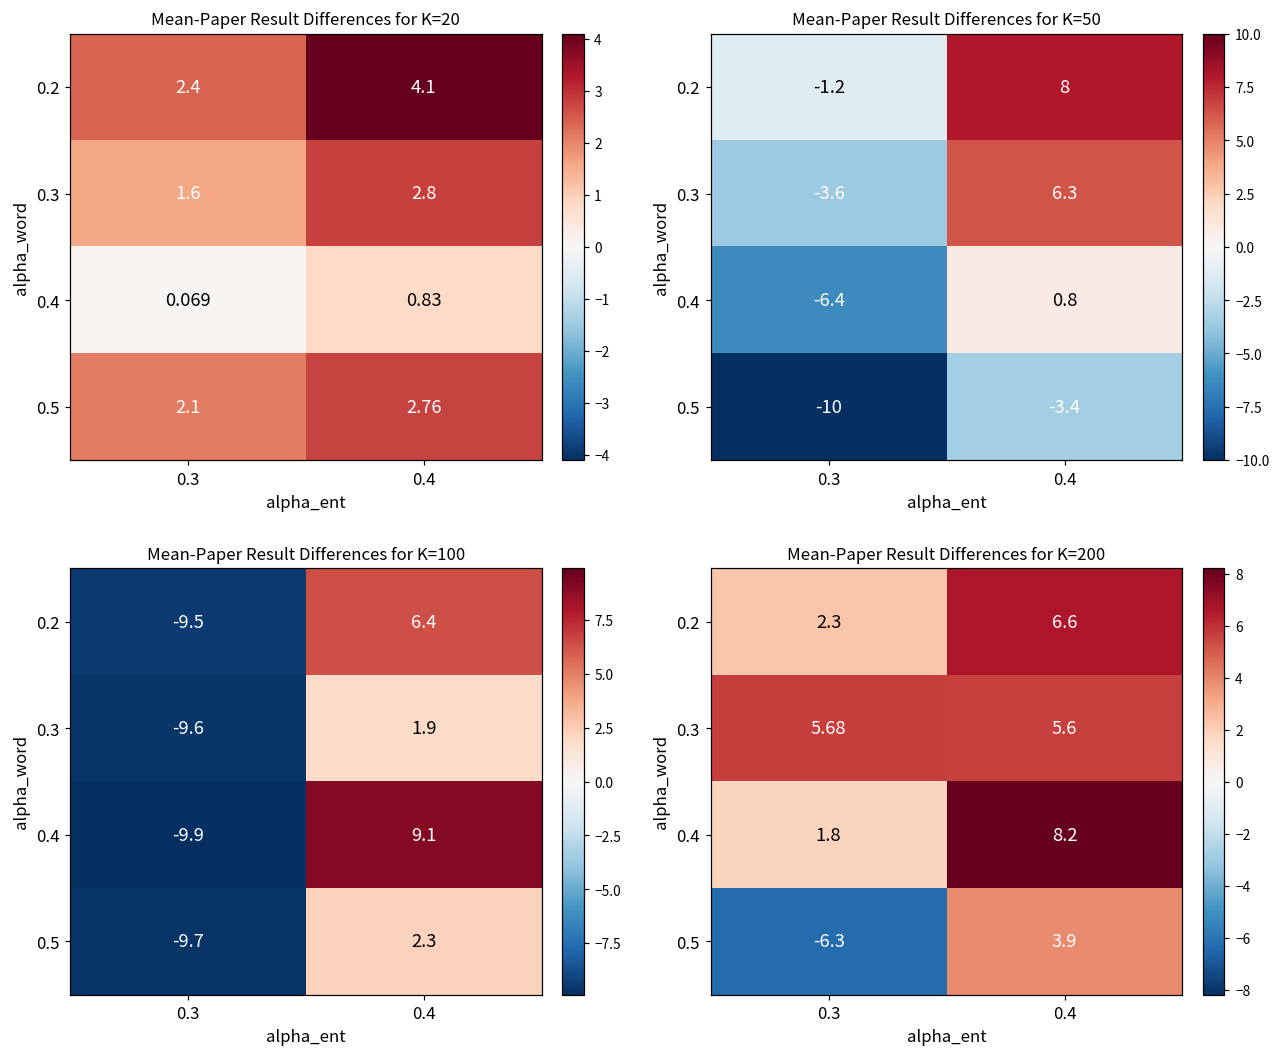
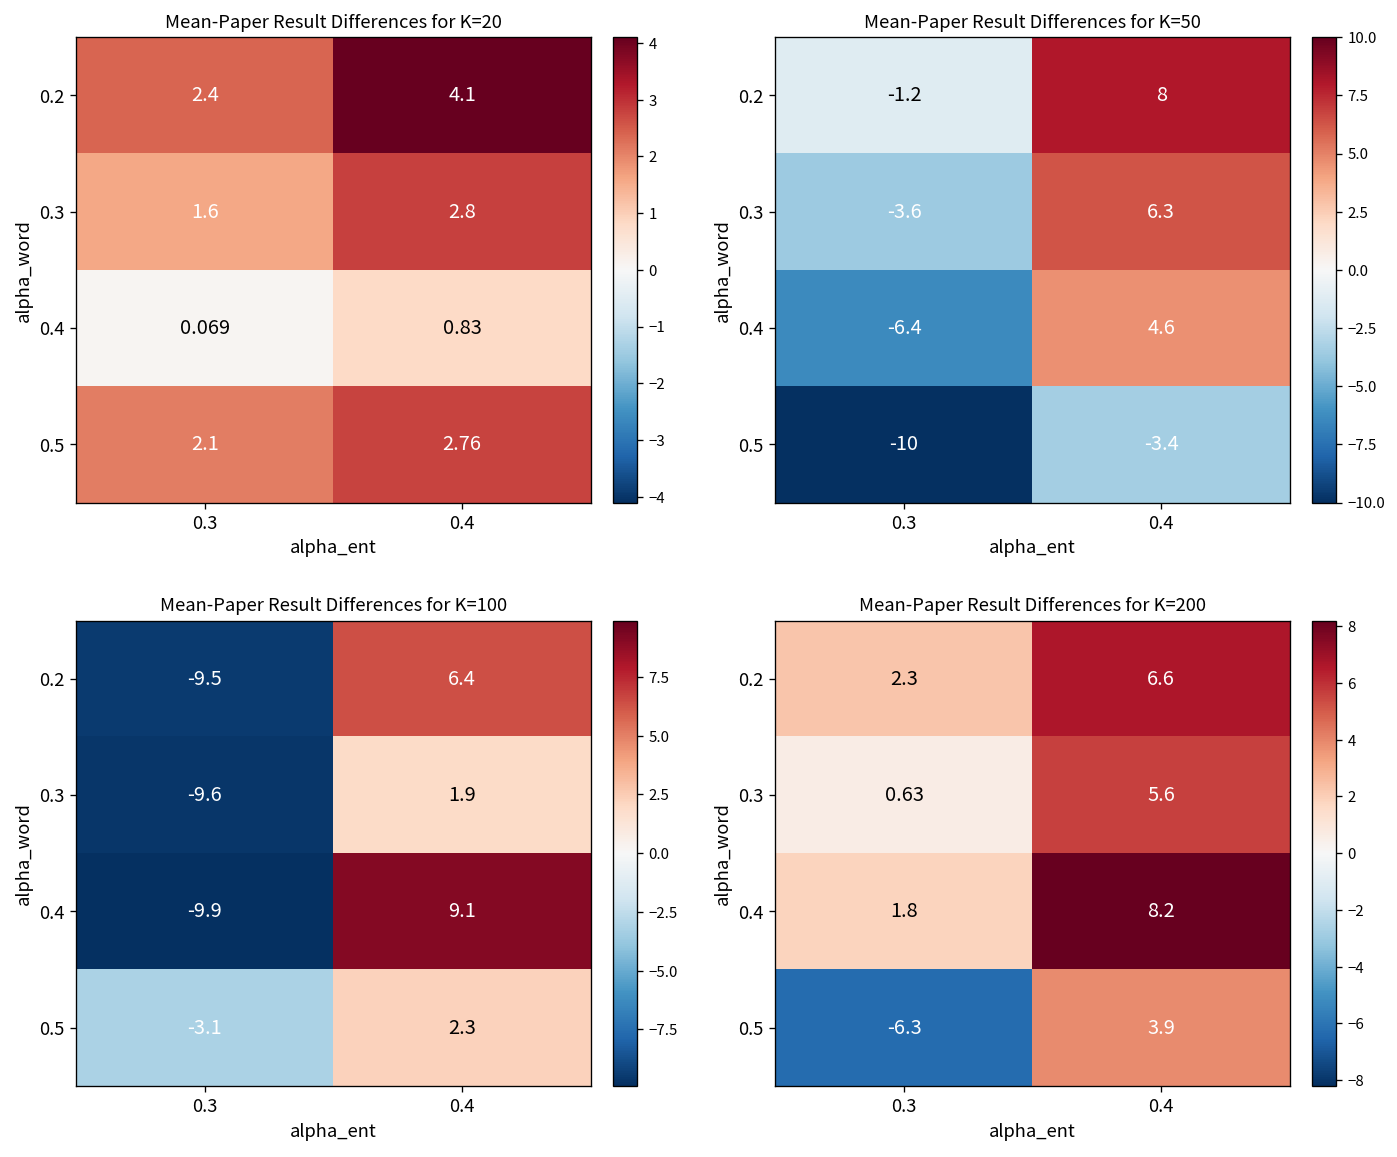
Mean-Paper Result Differences for K=50, 0.4, 0.4: 0.8 -> 4.6
Mean-Paper Result Differences for K=100, 0.5, 0.3: -9.7 -> -3.1
Mean-Paper Result Differences for K=200, 0.3, 0.3: 5.68 -> 0.63
